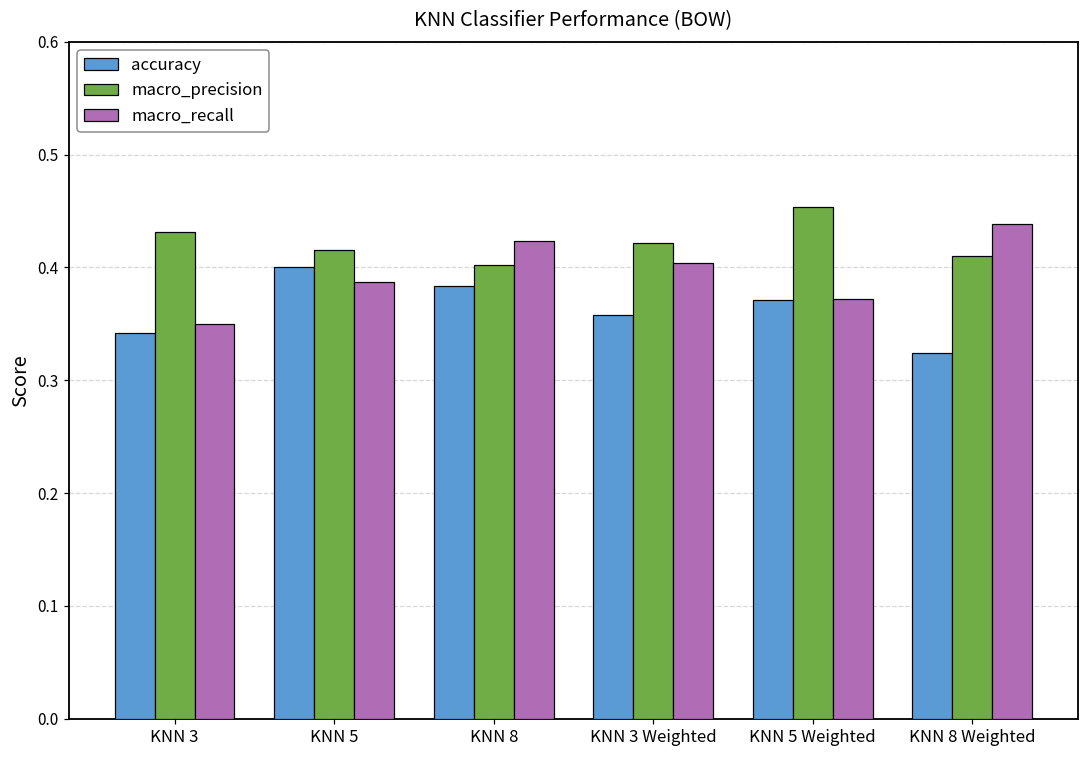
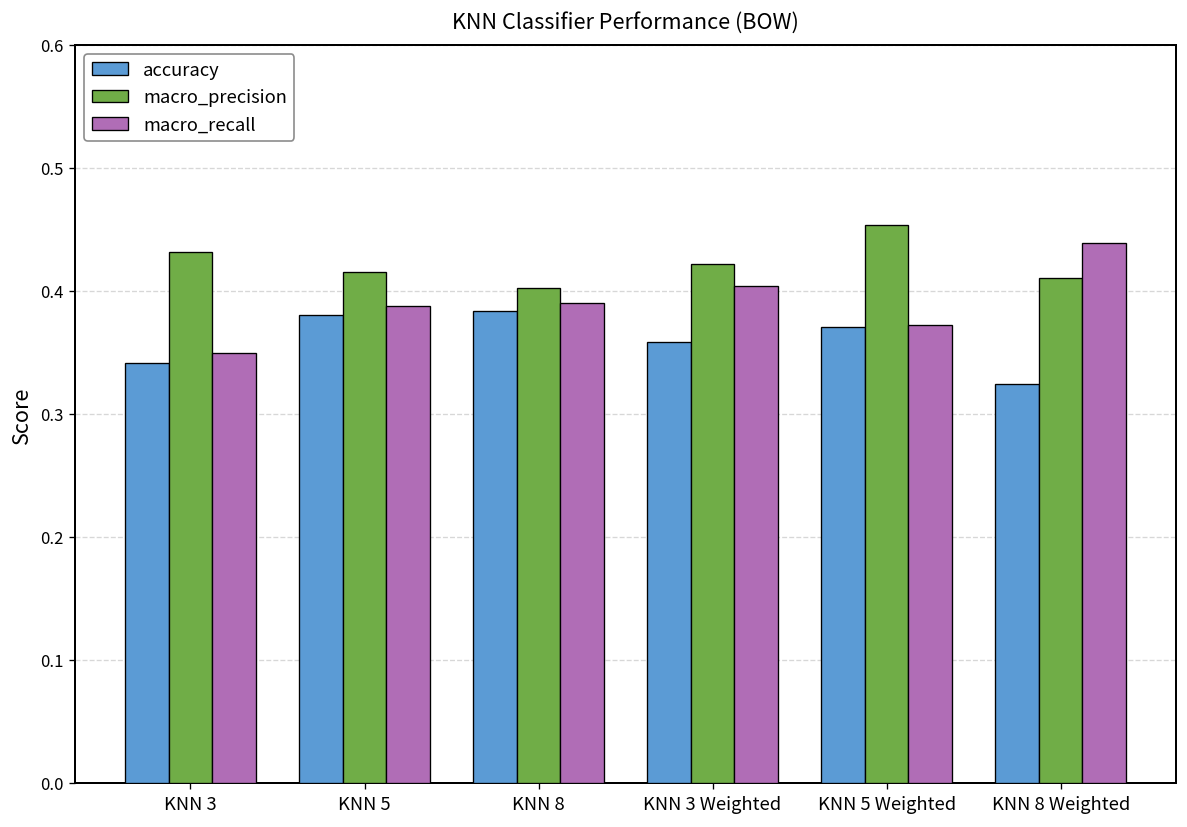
accuracy, KNN 5: 0.40 -> 0.38
macro_recall, KNN 8: 0.424 -> 0.390
